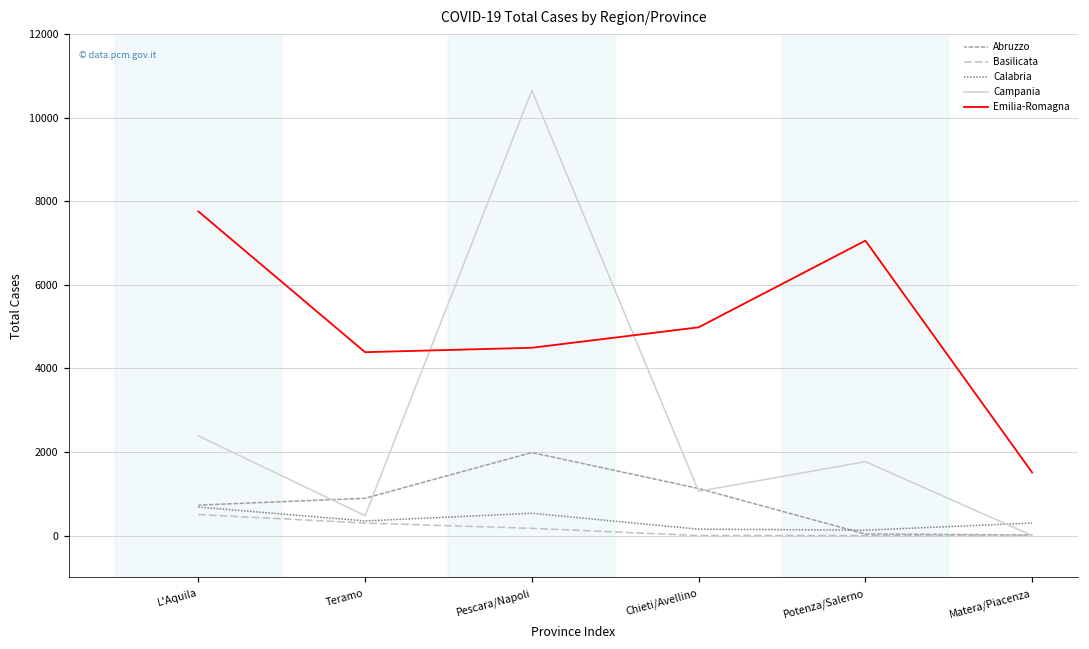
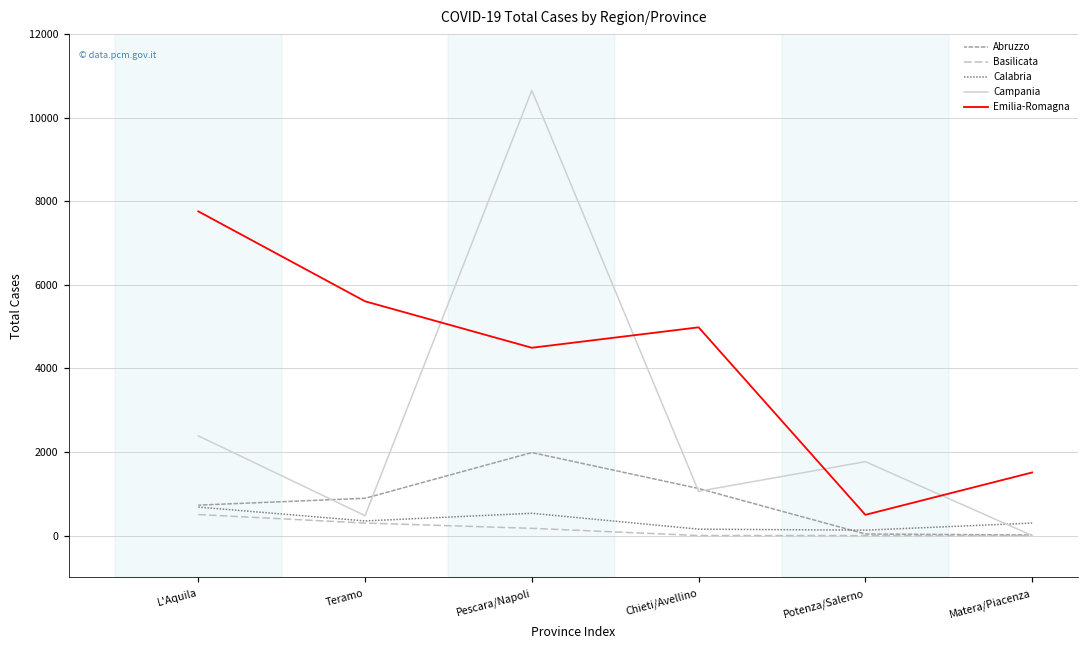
Emilia-Romagna, Teramo: 4400 -> 5600
Emilia-Romagna, Potenza/Salerno: 7100 -> 500
